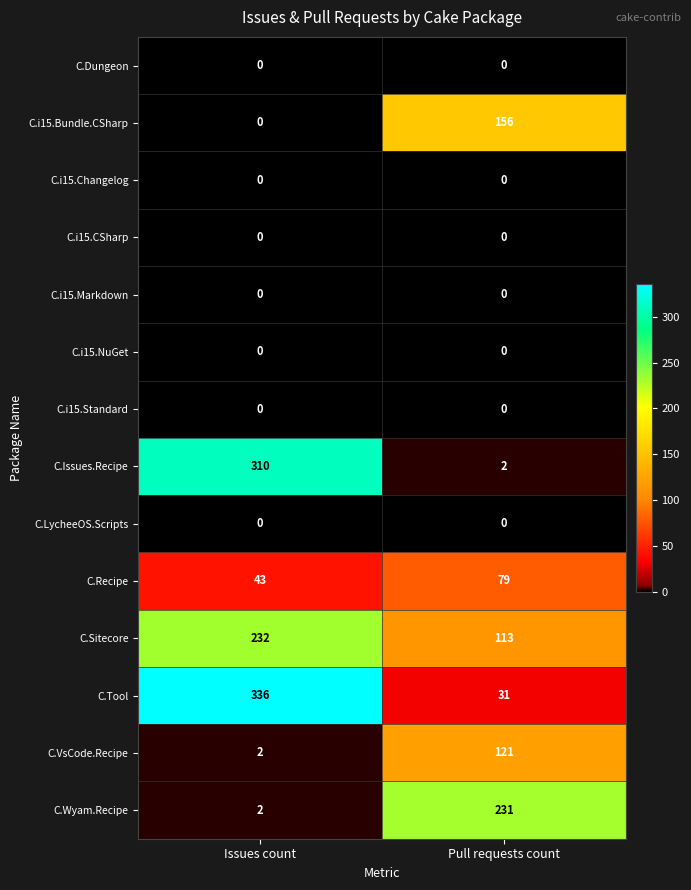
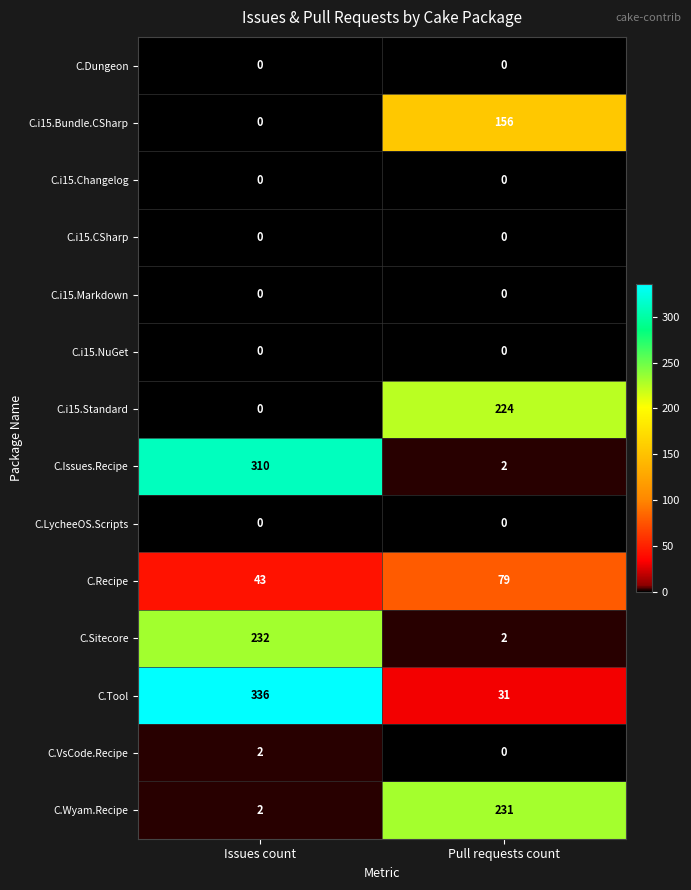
C.i15.Standard, Pull requests count: 0 -> 224
C.Sitecore, Pull requests count: 113 -> 2
C.VsCode.Recipe, Pull requests count: 121 -> 0
